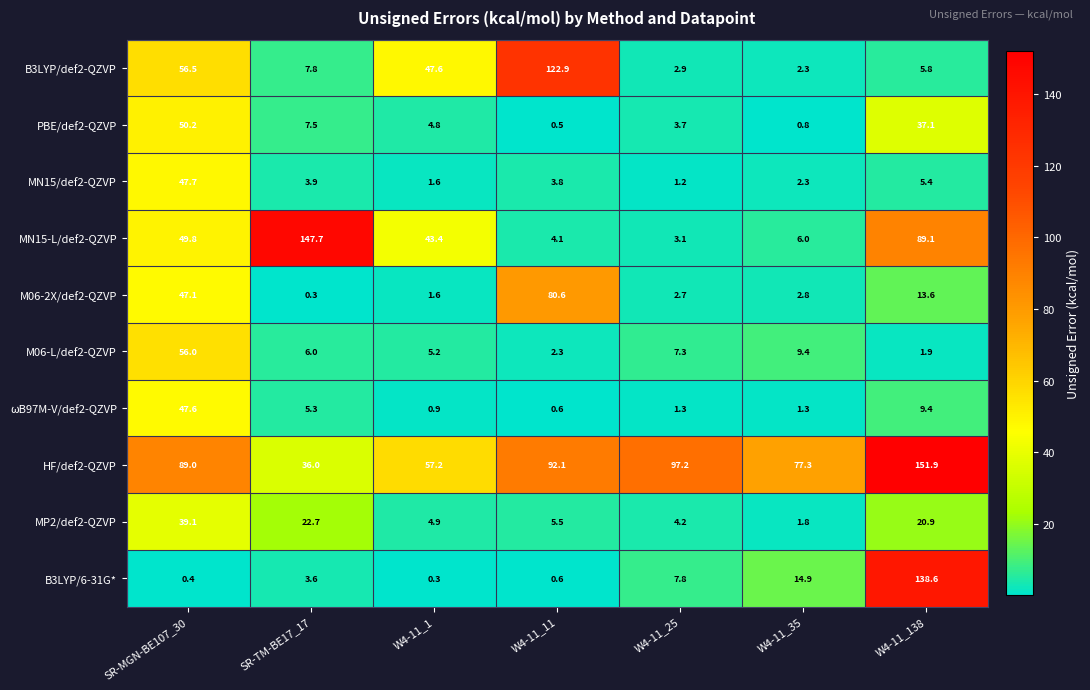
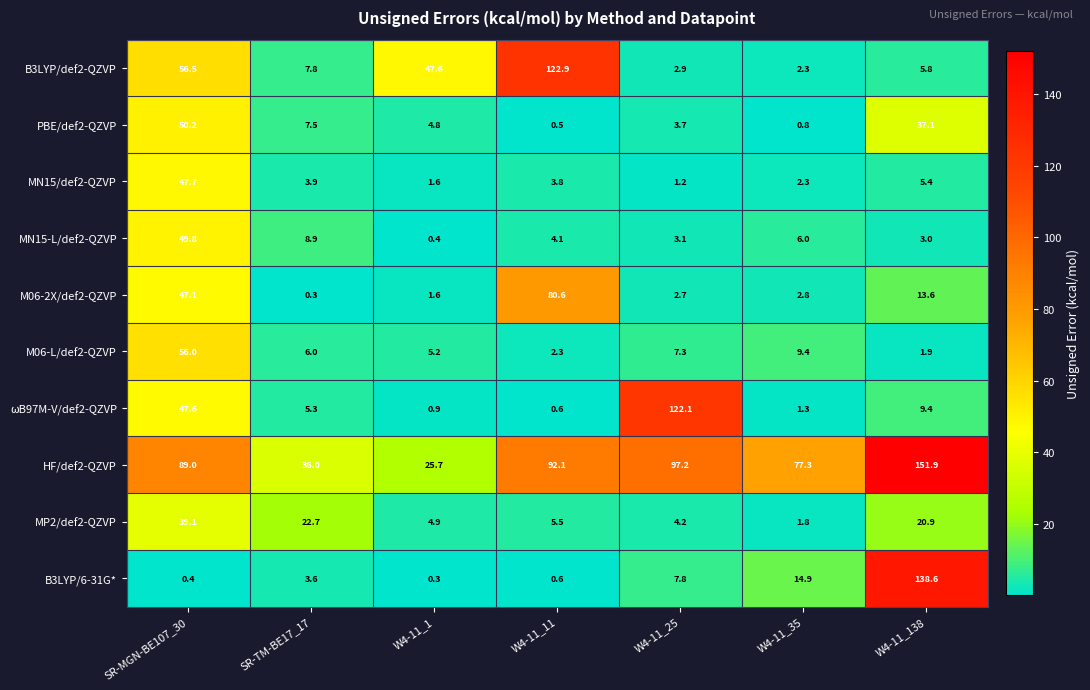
MN15-L/def2-QZVP, SR-TM-BE17_17: 147.7 -> 8.9
MN15-L/def2-QZVP, W4-11_1: 43.4 -> 0.4
MN15-L/def2-QZVP, W4-11_138: 89.1 -> 3.0
ωB97M-V/def2-QZVP, W4-11_25: 1.3 -> 122.1
HF/def2-QZVP, W4-11_1: 57.2 -> 25.7
